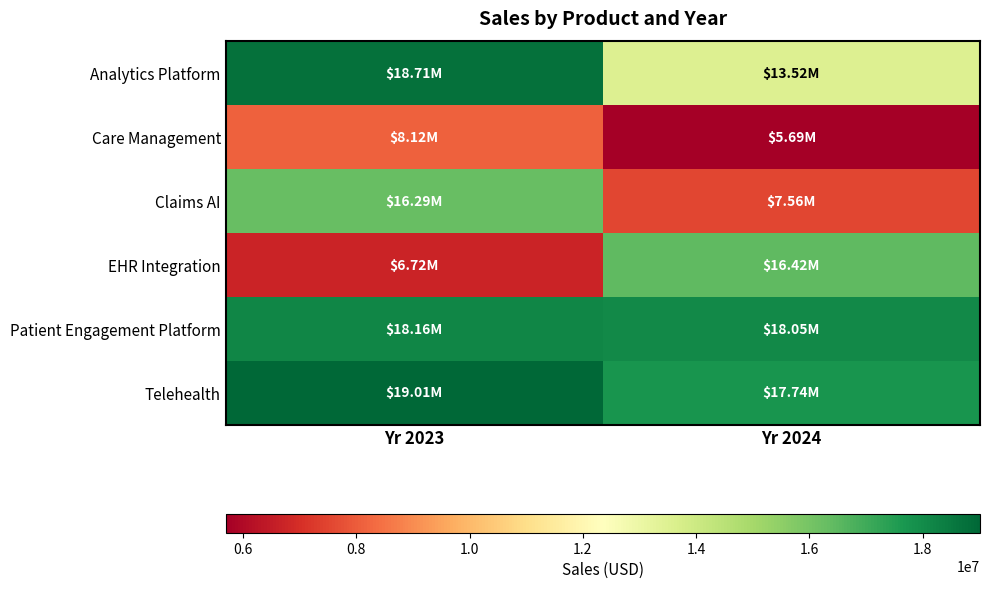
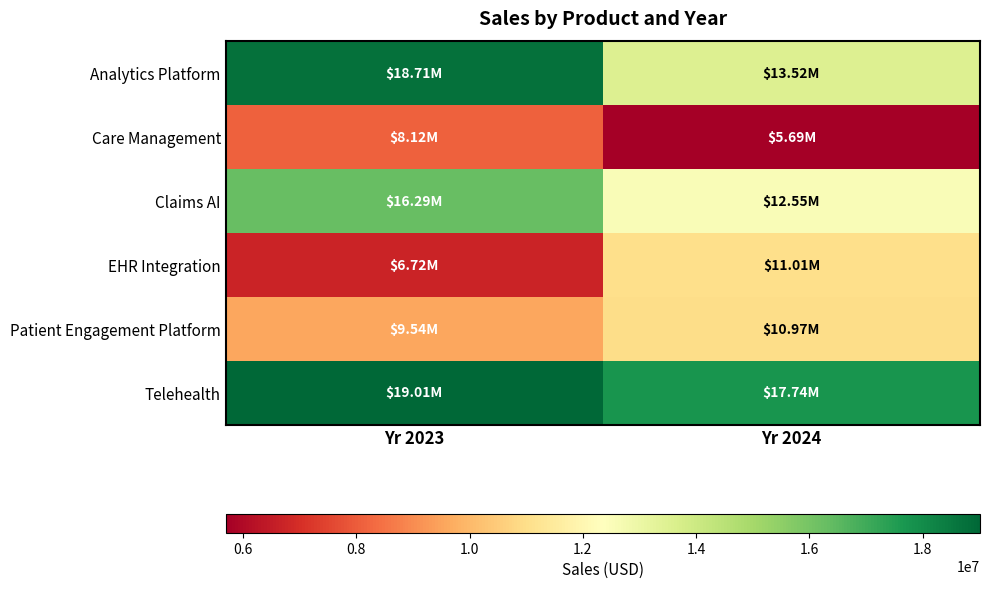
Claims AI, Yr 2024: $7.56M -> $12.55M
EHR Integration, Yr 2024: $16.42M -> $11.01M
Patient Engagement Platform, Yr 2023: $18.16M -> $9.54M
Patient Engagement Platform, Yr 2024: $18.05M -> $10.97M
